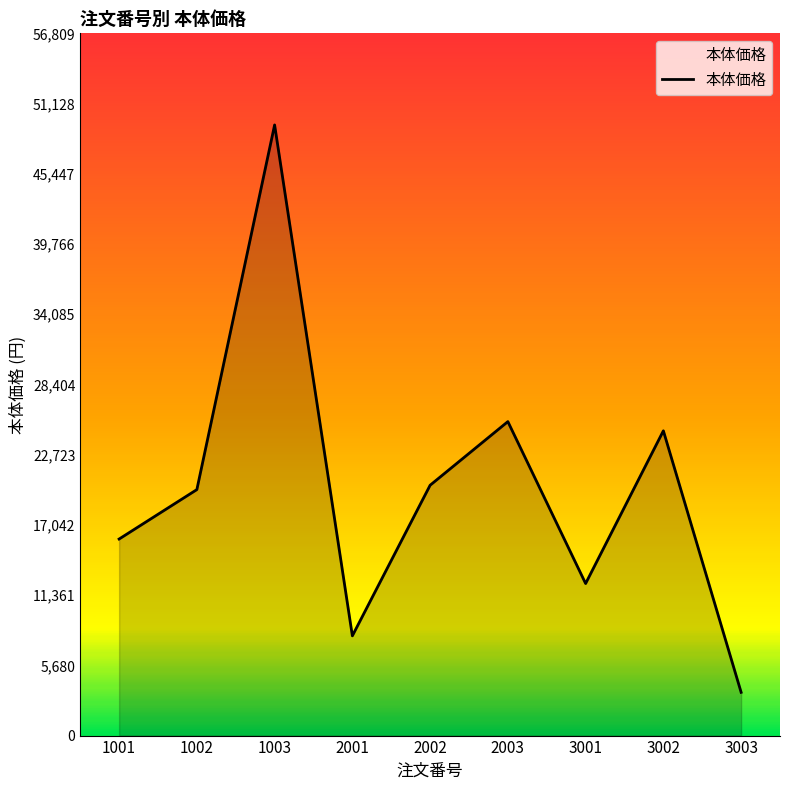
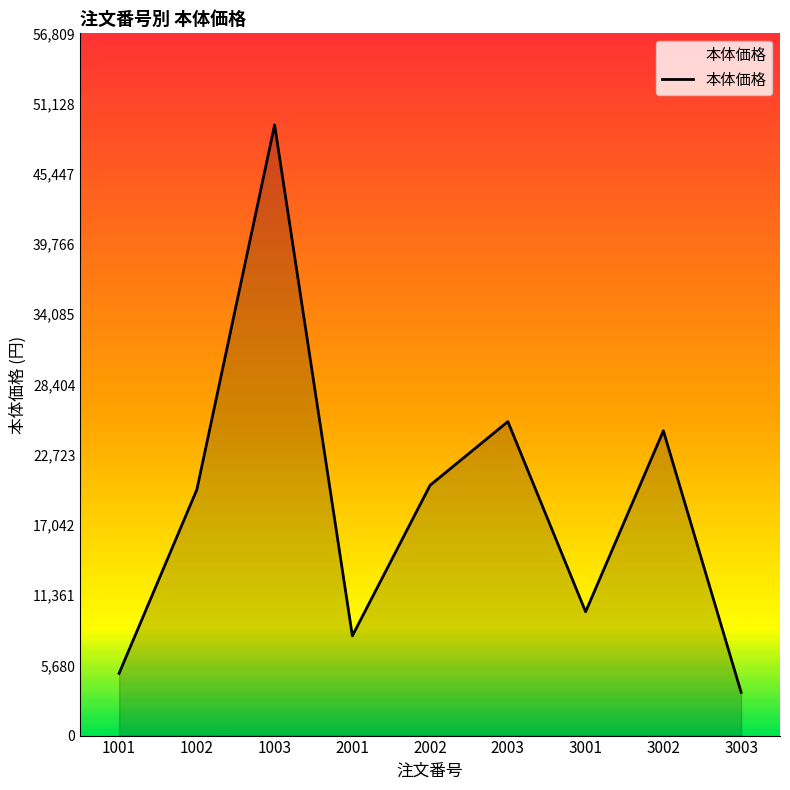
1001: 15,900 -> 5,000
3001: 12,300 -> 10,000
